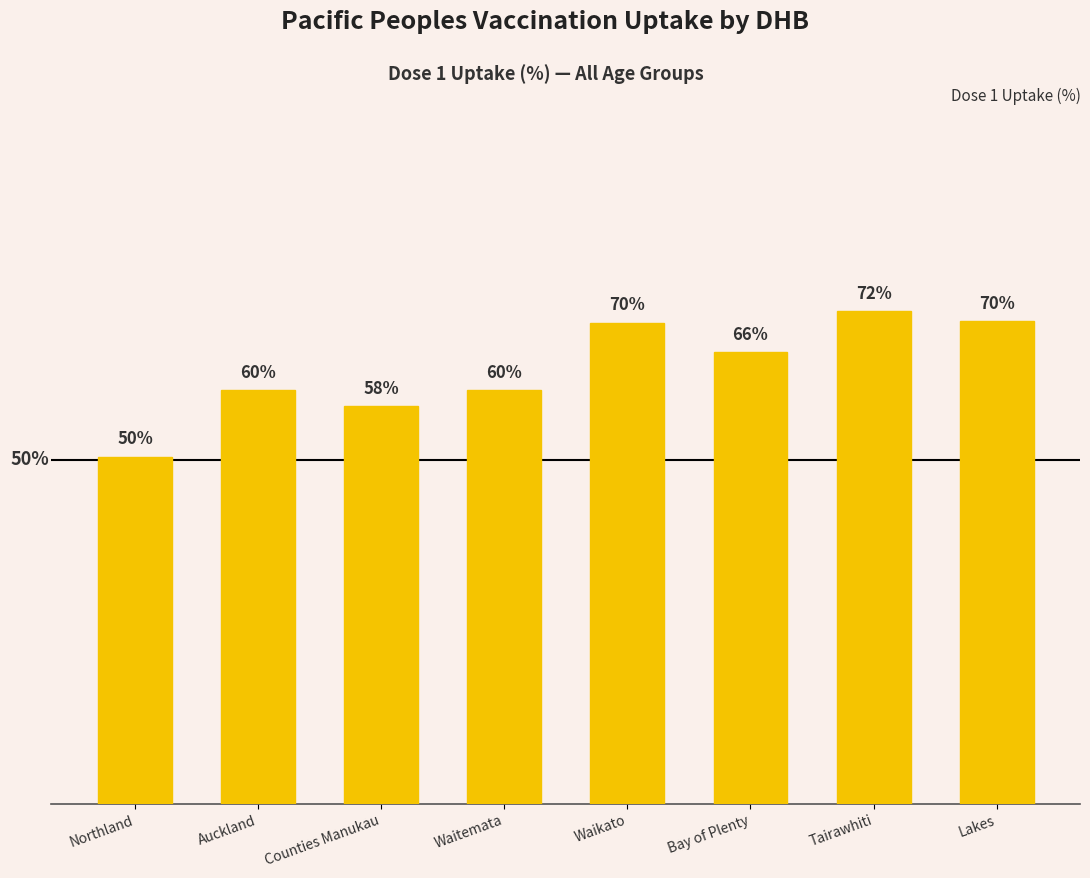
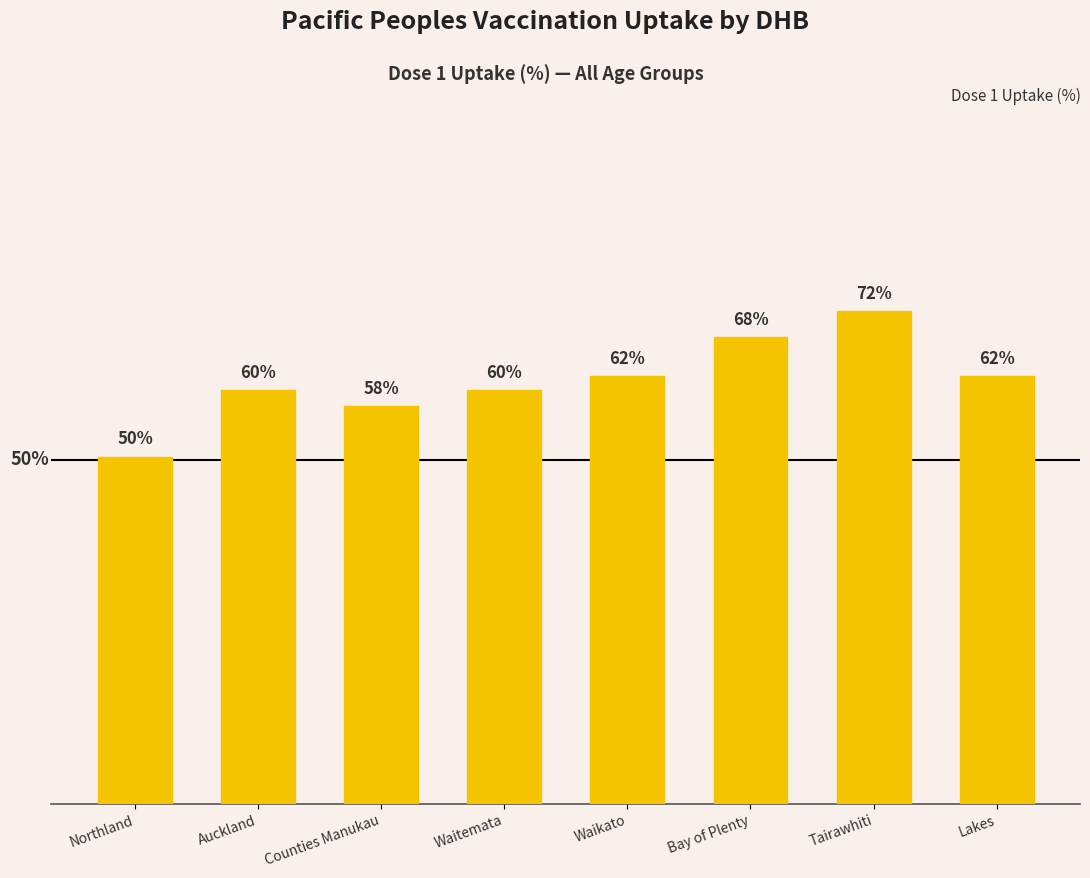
Waikato: 70% -> 62%
Bay of Plenty: 66% -> 68%
Lakes: 70% -> 62%
